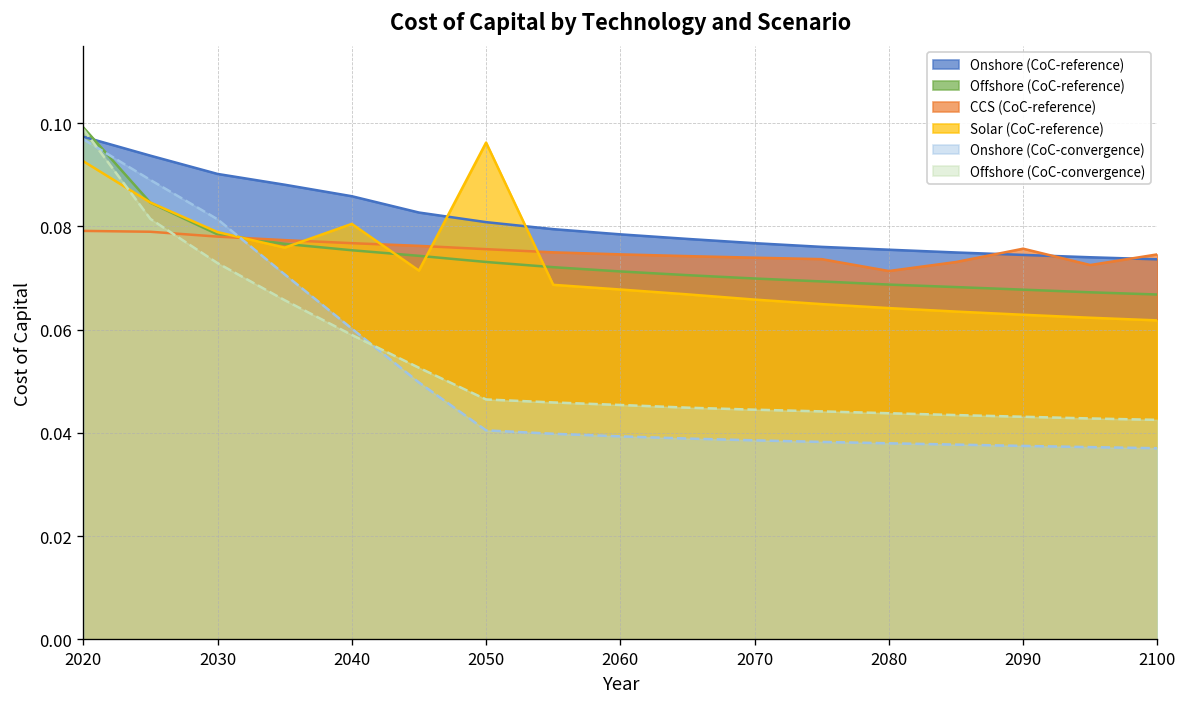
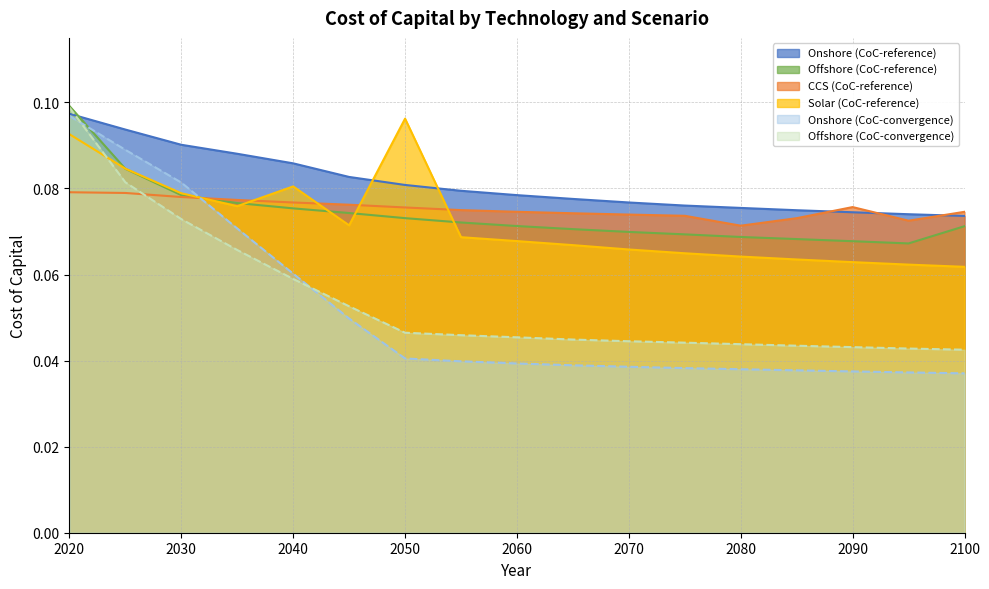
Offshore (CoC-reference), 2100: 0.067 -> 0.071
